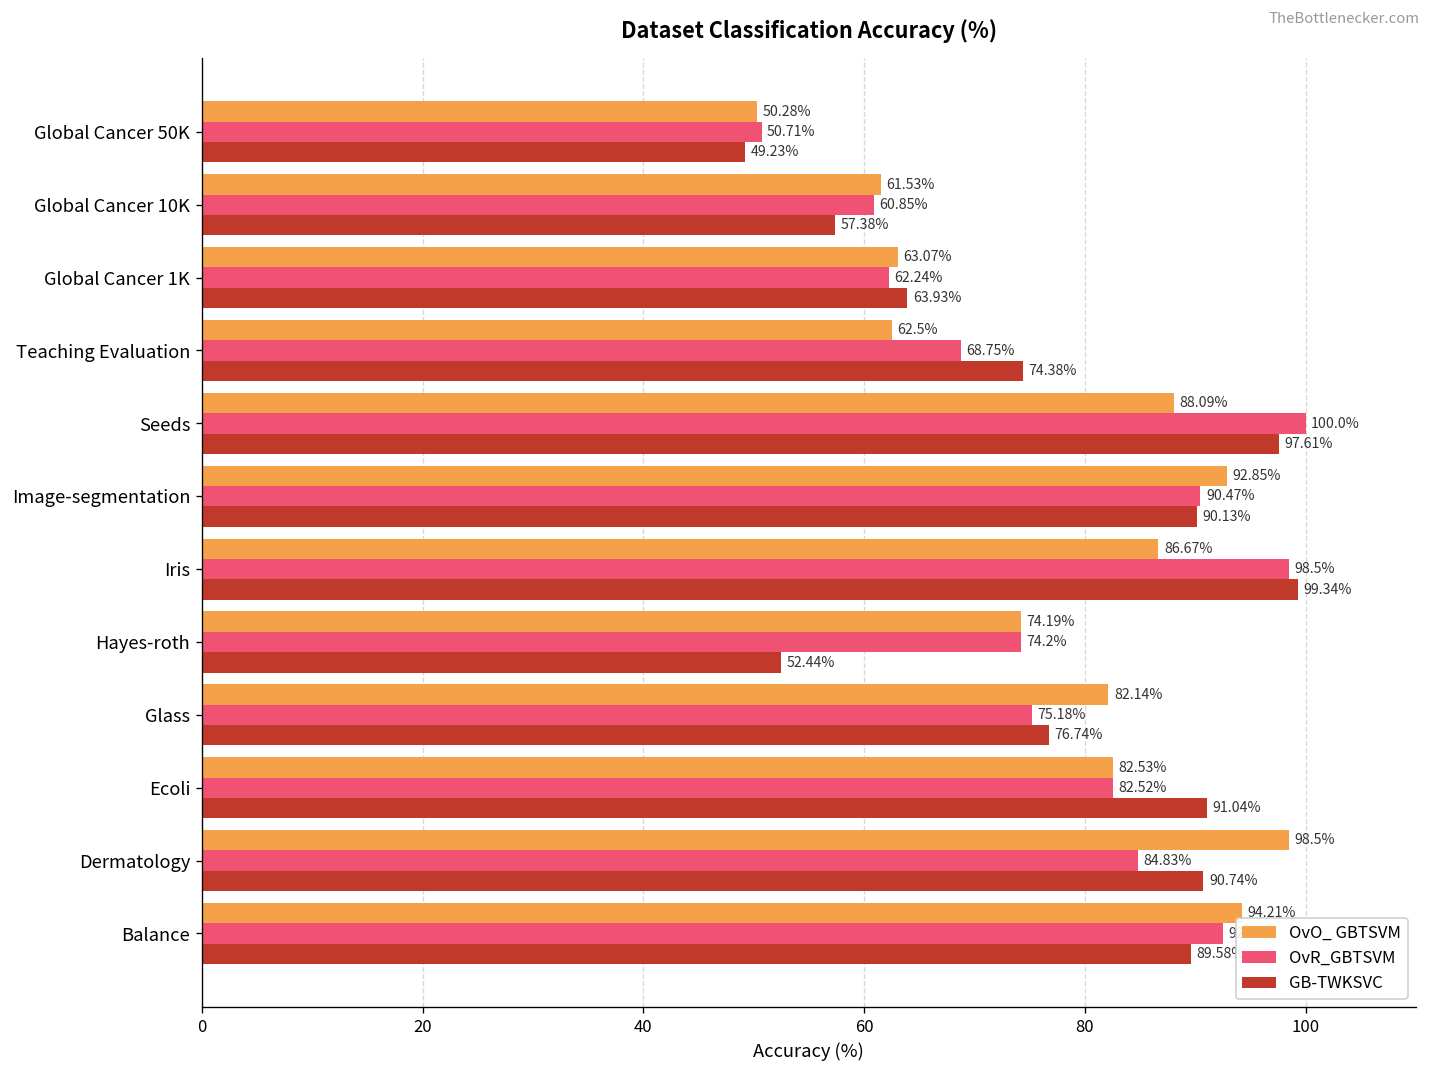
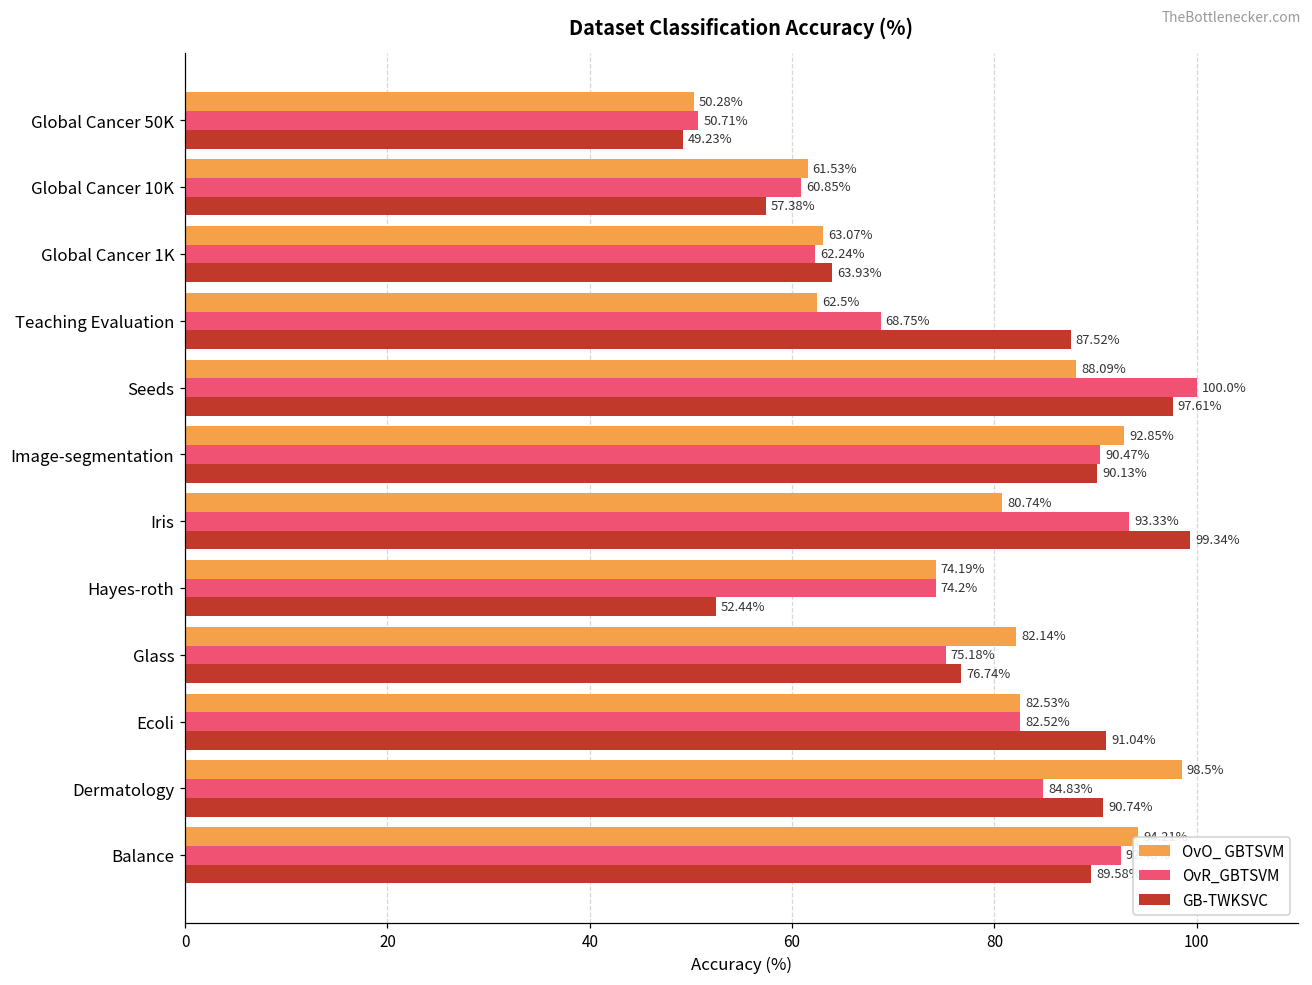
GB-TWKSVC, Teaching Evaluation: 74.38% -> 87.52%
OvO_ GBTSVM, Iris: 86.67% -> 80.74%
OvR_GBTSVM, Iris: 98.5% -> 93.33%
